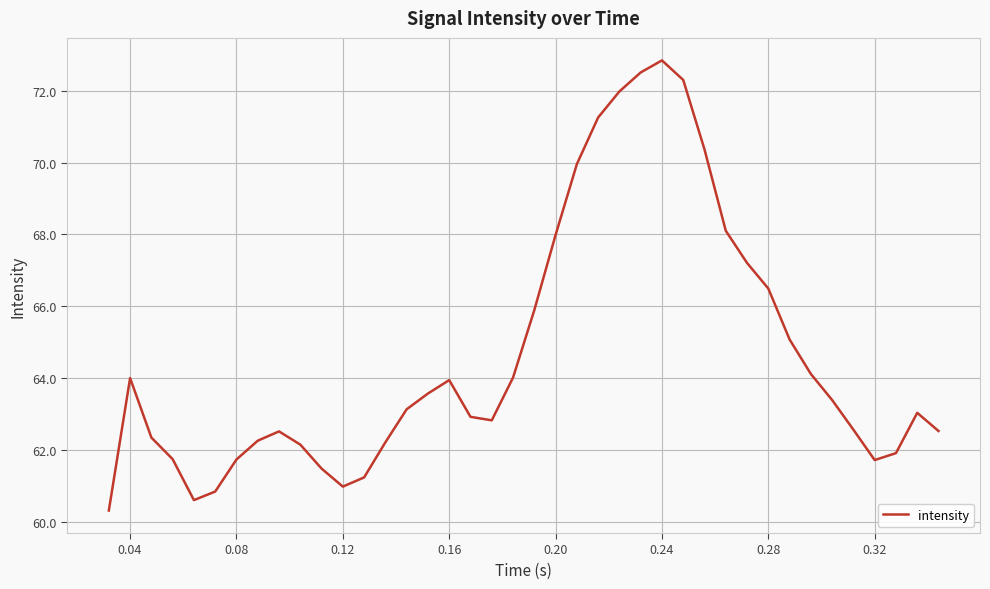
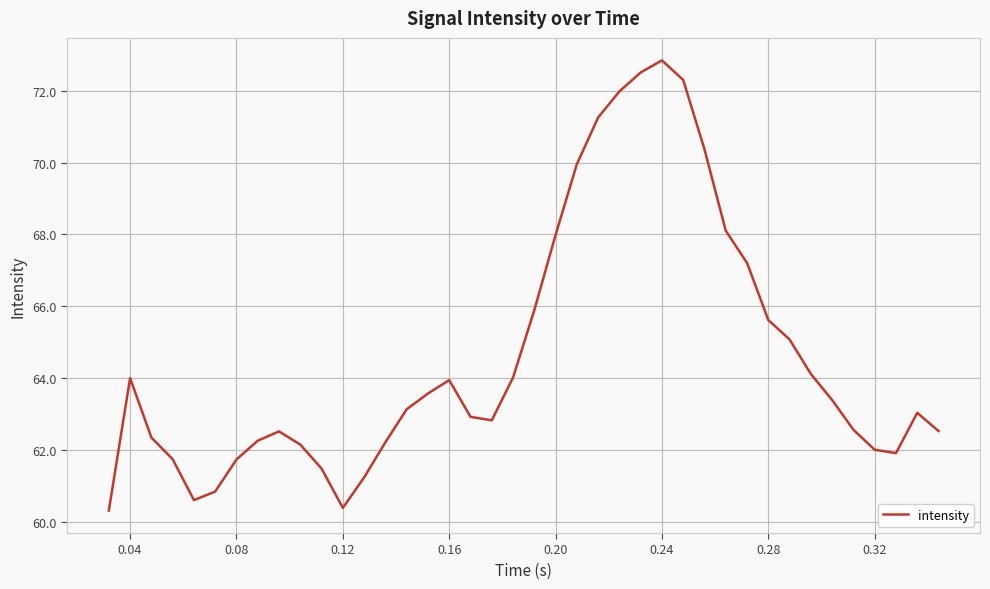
0.12: 61.0 -> 60.4
0.28: 66.5 -> 65.6
0.32: 61.7 -> 62.0
